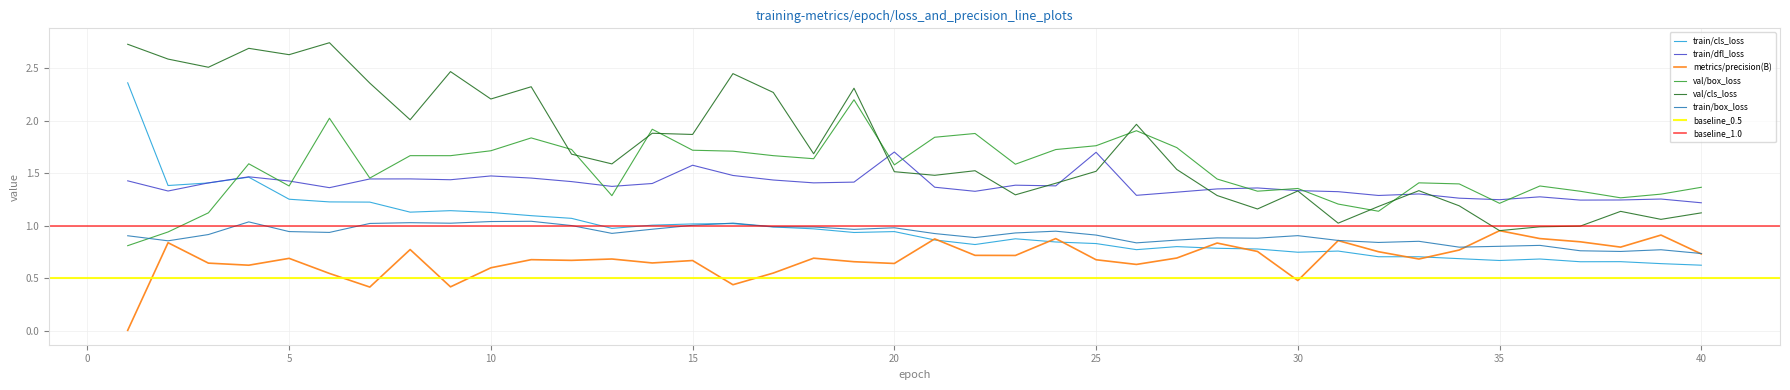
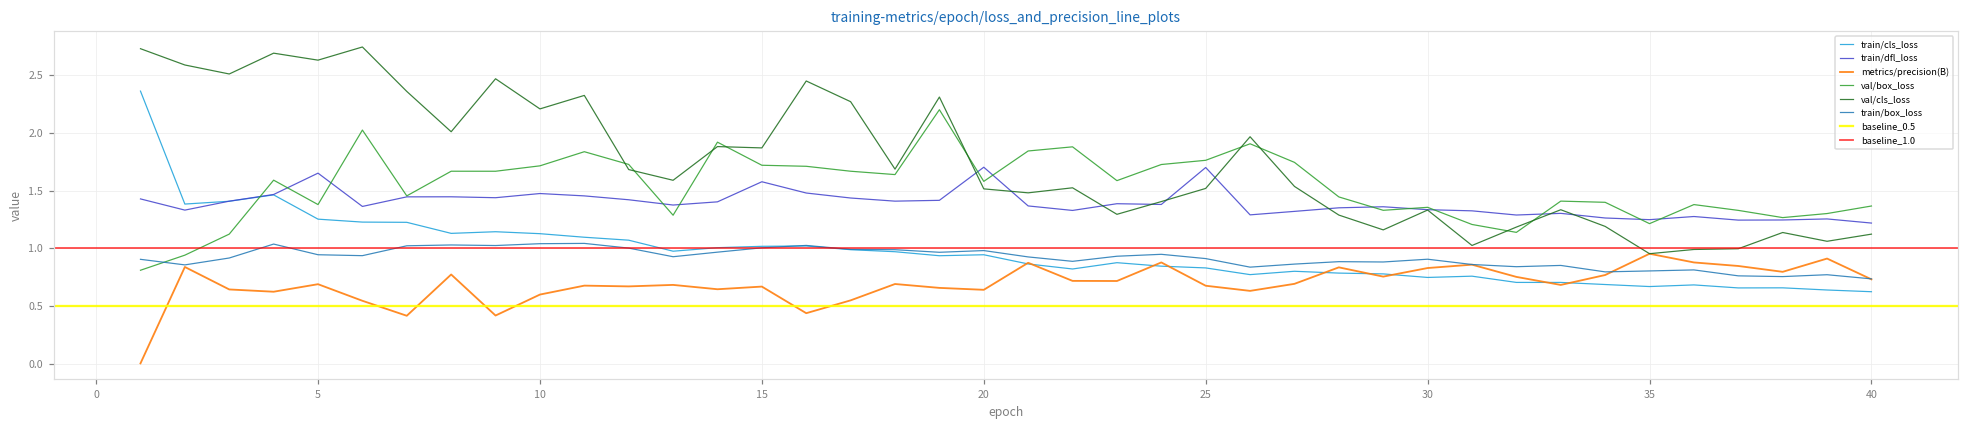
train/dfl_loss, 5: 1.43 -> 1.65
metrics/precision(B), 30: 0.48 -> 0.83
